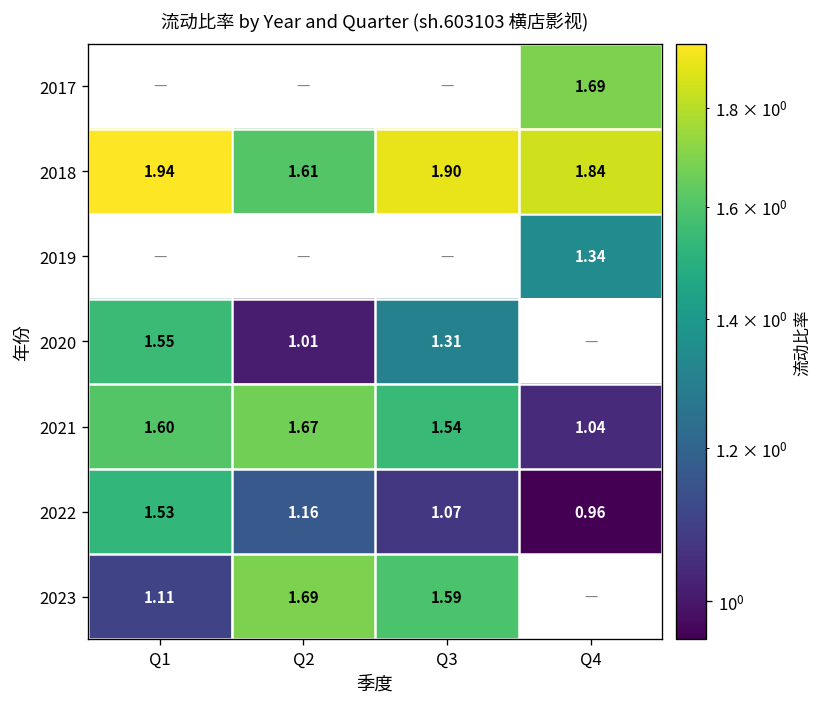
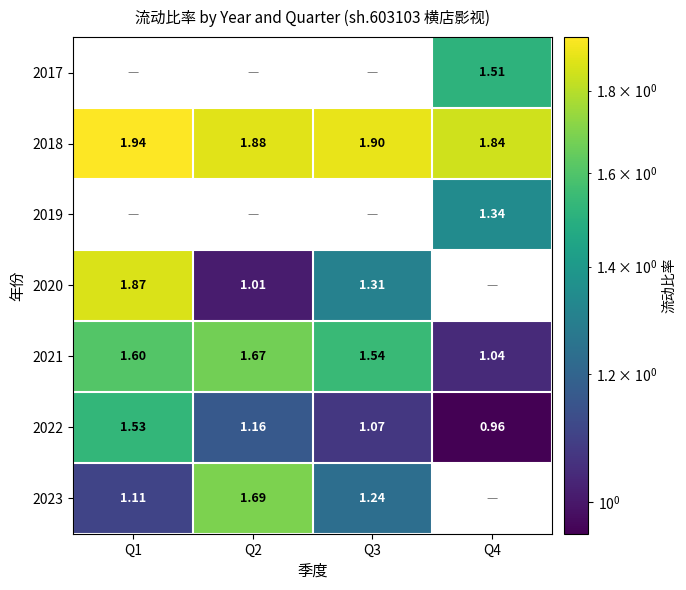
2017, Q4: 1.69 -> 1.51
2018, Q2: 1.61 -> 1.88
2020, Q1: 1.55 -> 1.87
2023, Q3: 1.59 -> 1.24
